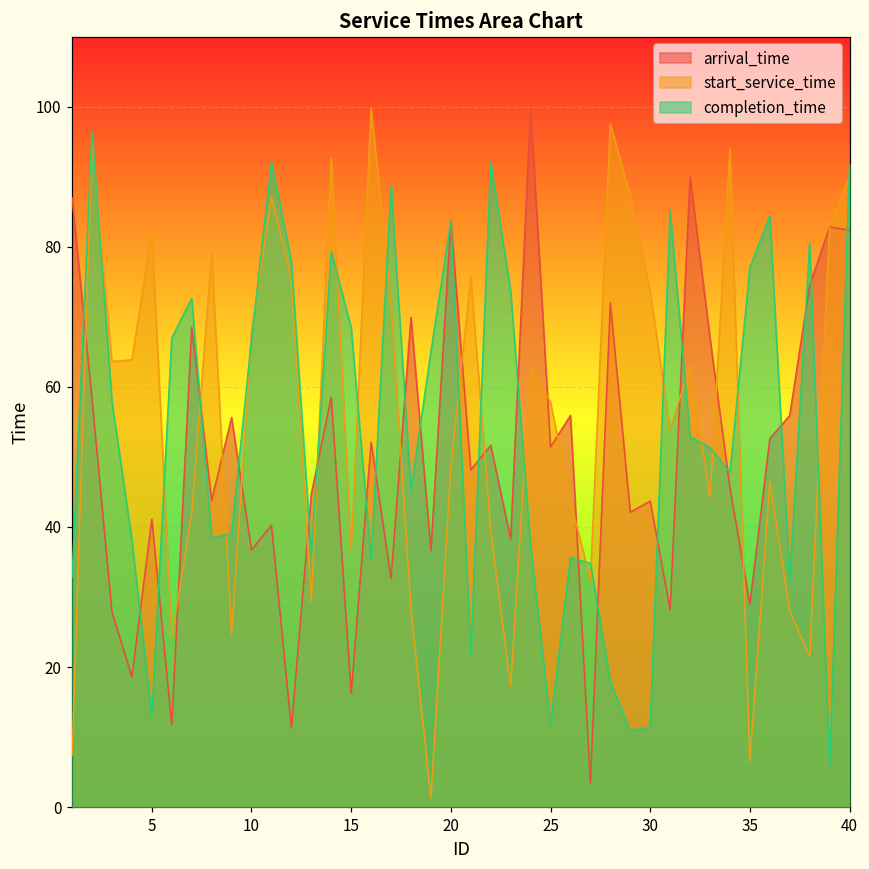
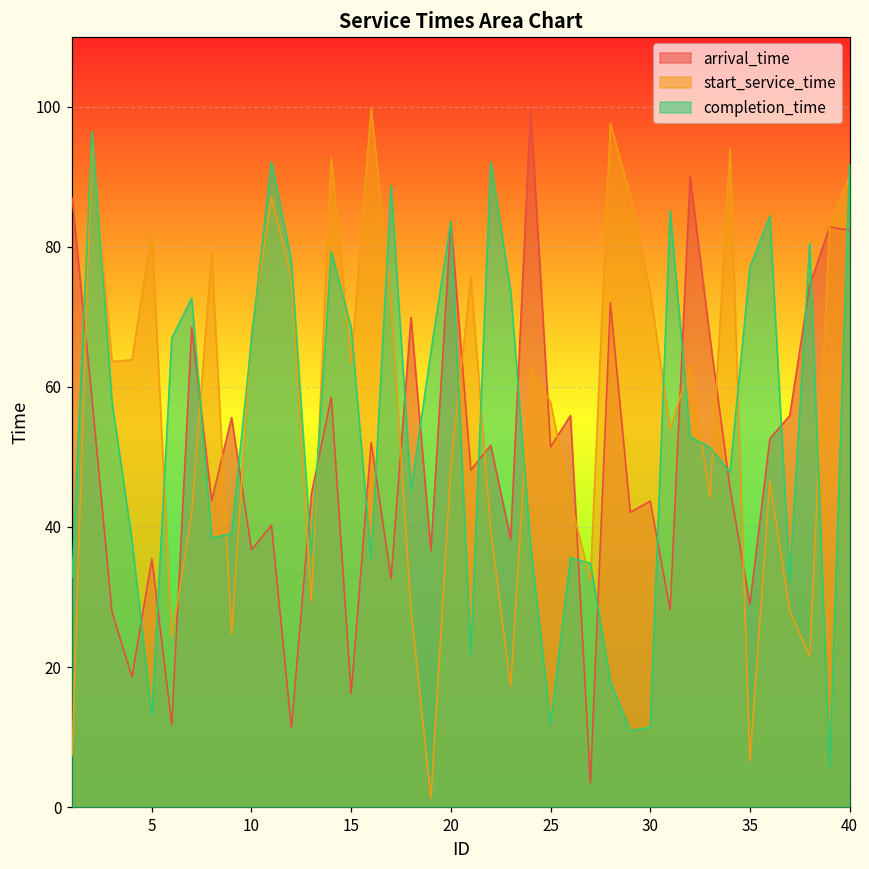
arrival_time, 5: 41 -> 35
start_service_time, 15: 37 -> 63
